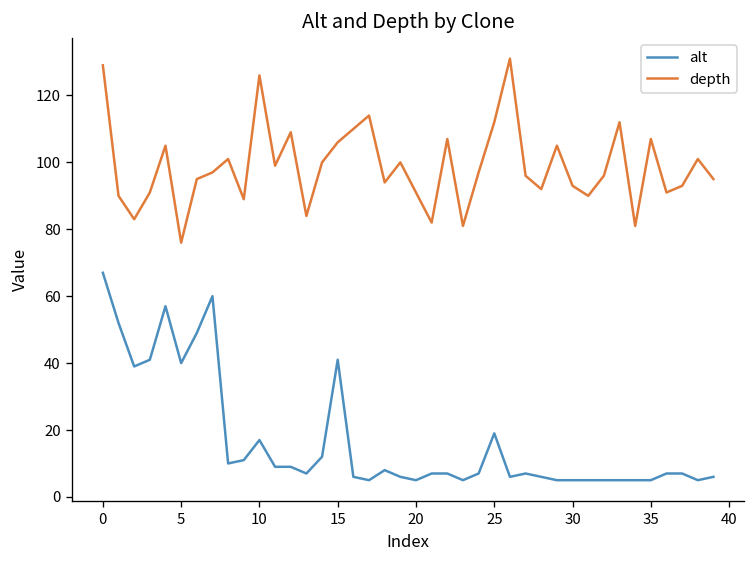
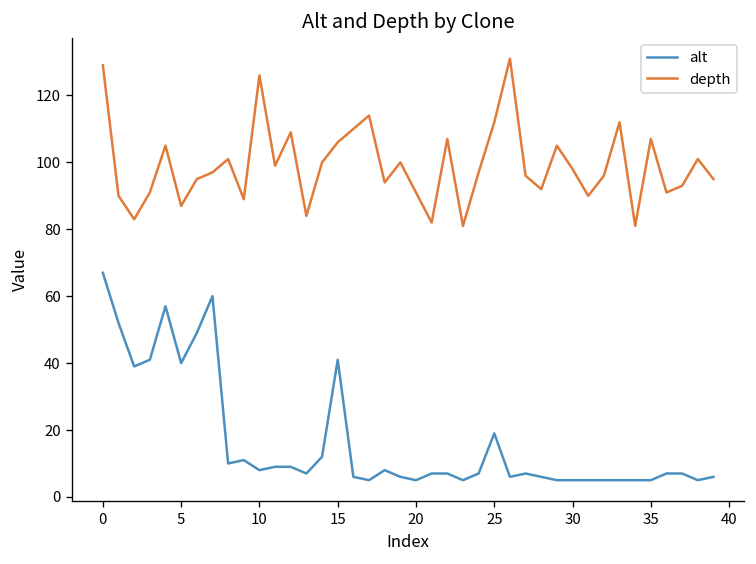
depth, 5: 76 -> 87
alt, 10: 17 -> 8
depth, 30: 93 -> 98
